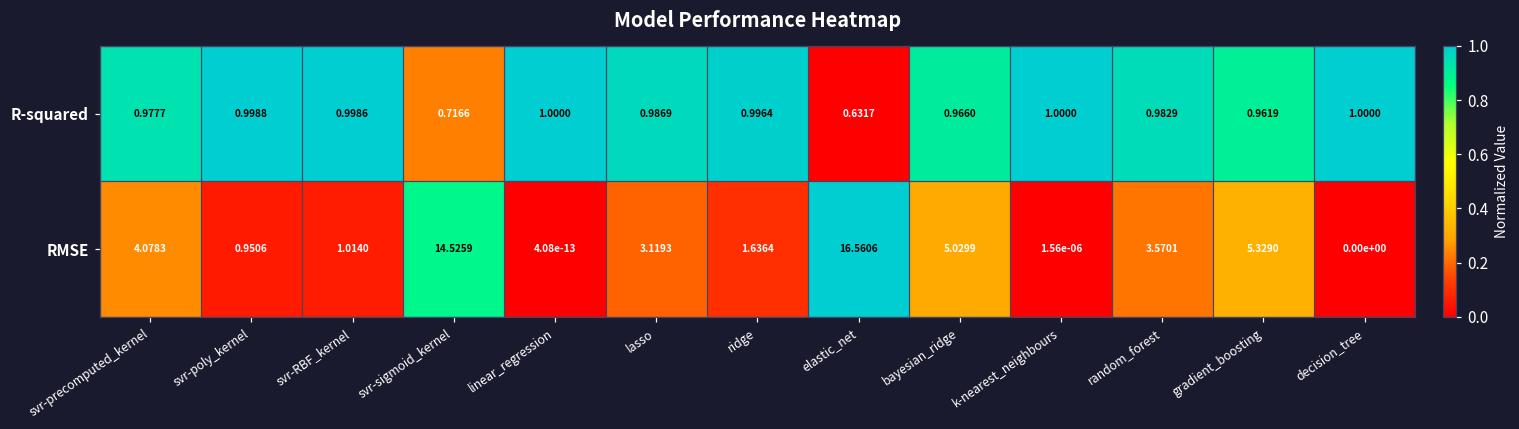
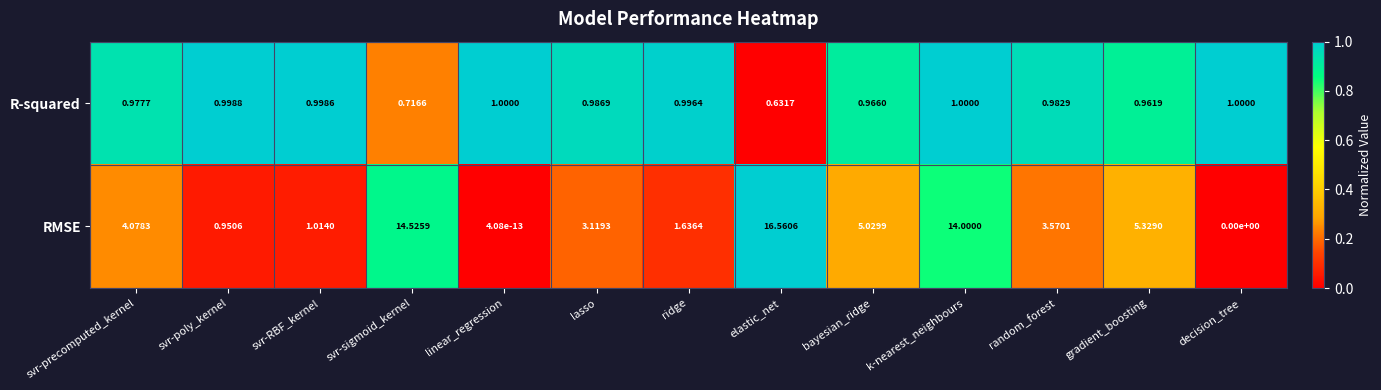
RMSE, k-nearest_neighbours: 1.56e-06 -> 14.0000
